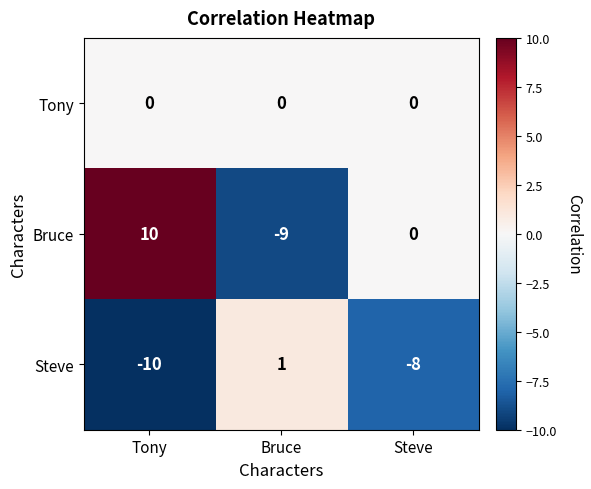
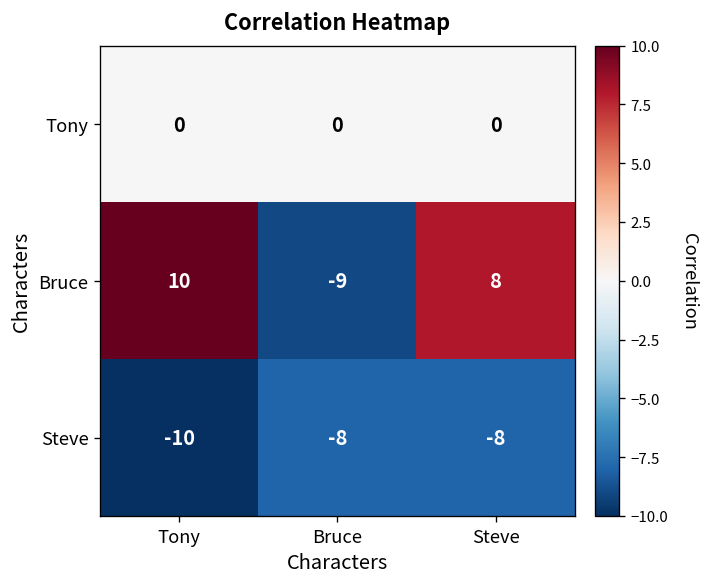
Bruce, Steve: 0 -> 8
Steve, Bruce: 1 -> -8
